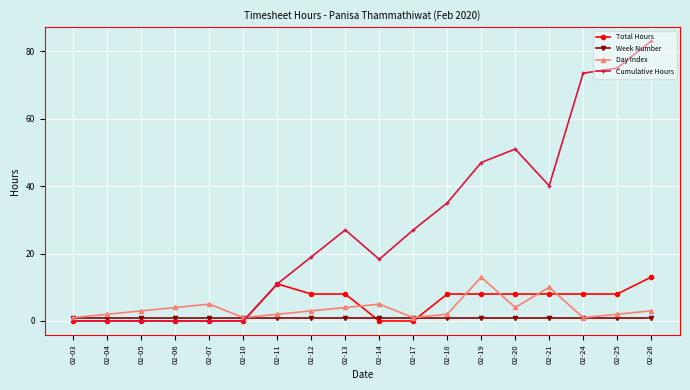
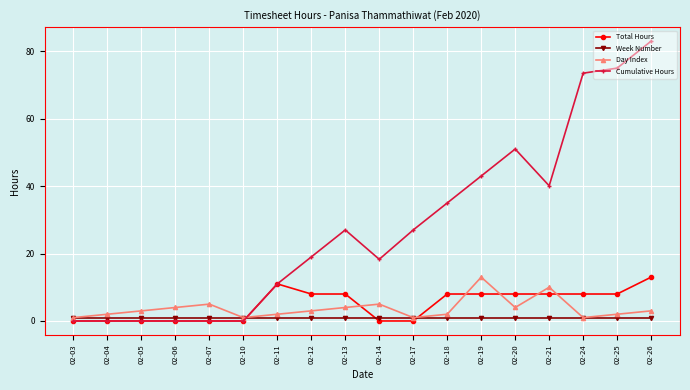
Cumulative Hours, 02-19: 47 -> 43
